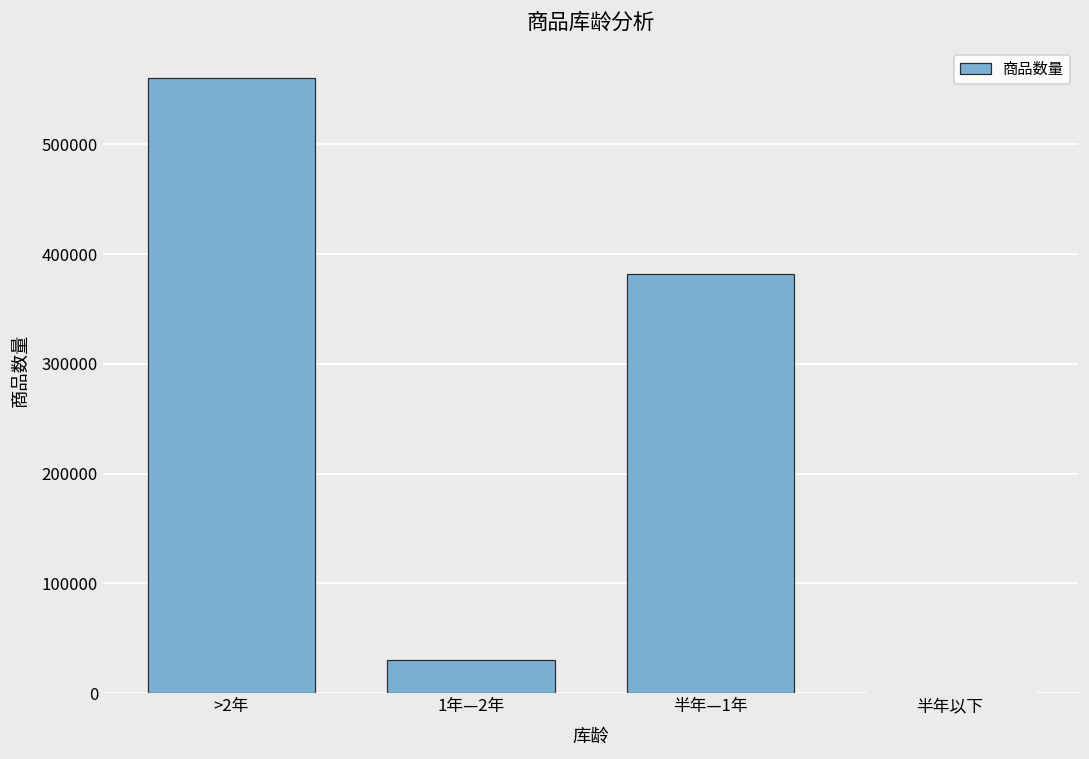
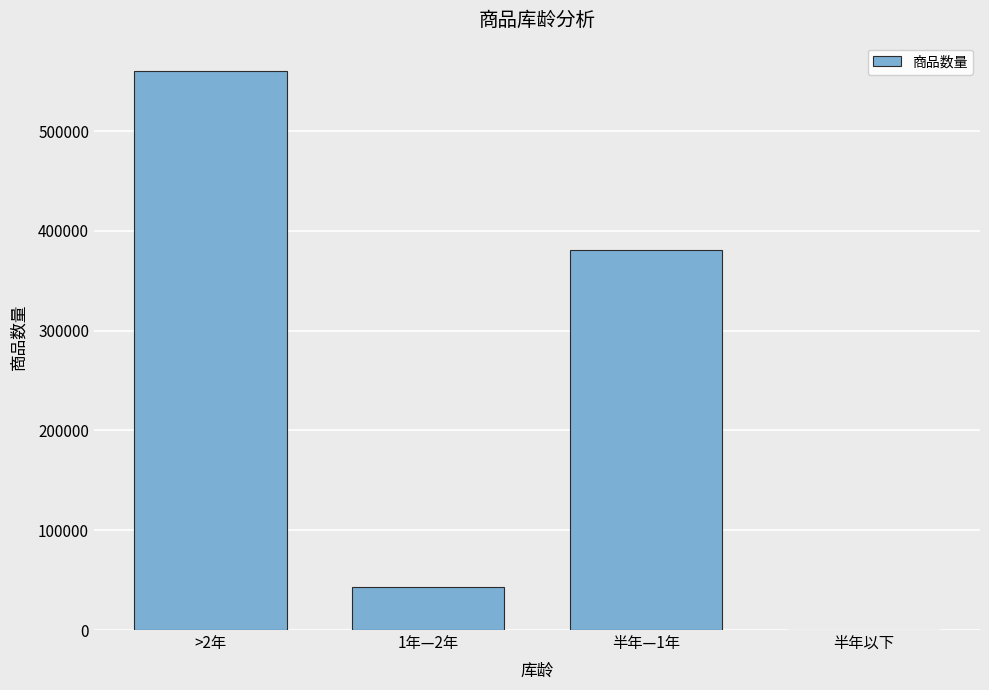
1年—2年: 30000 -> 40000
